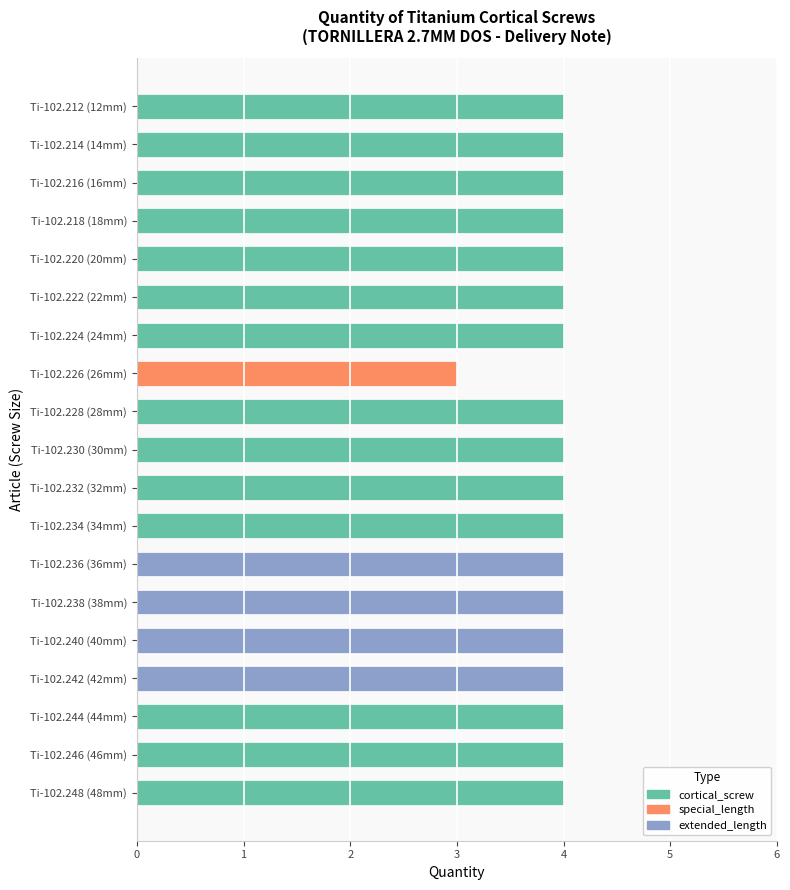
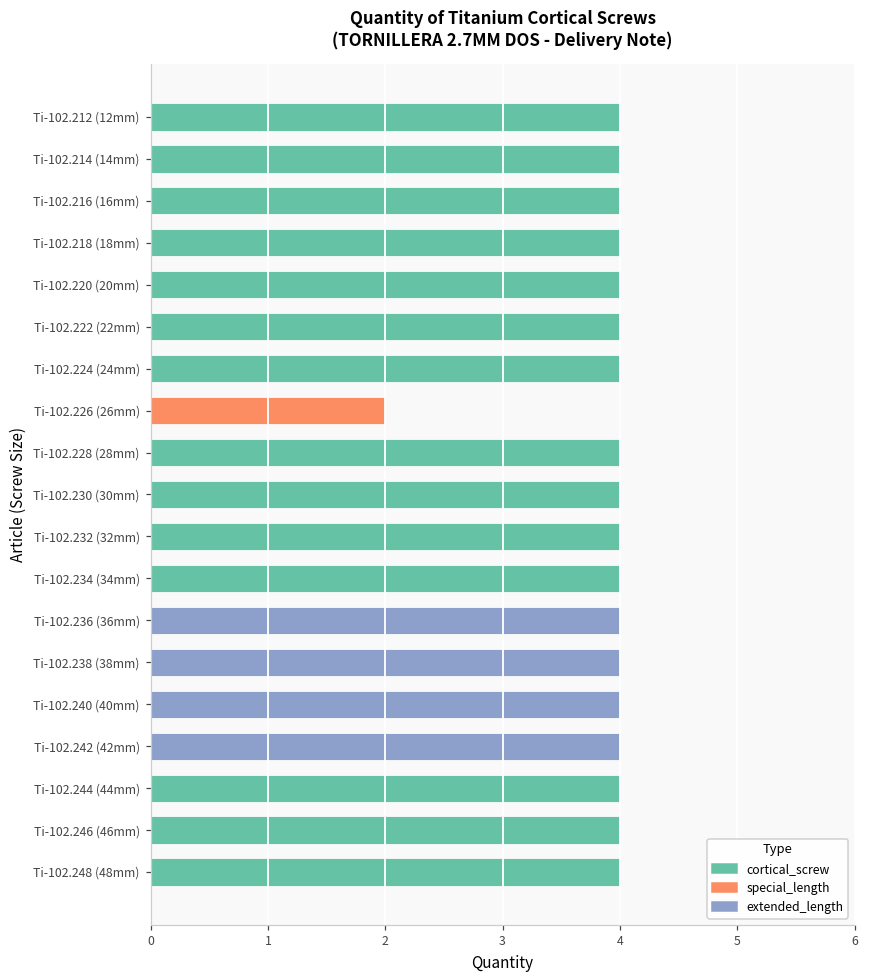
Ti-102.226 (26mm): 3 -> 2
